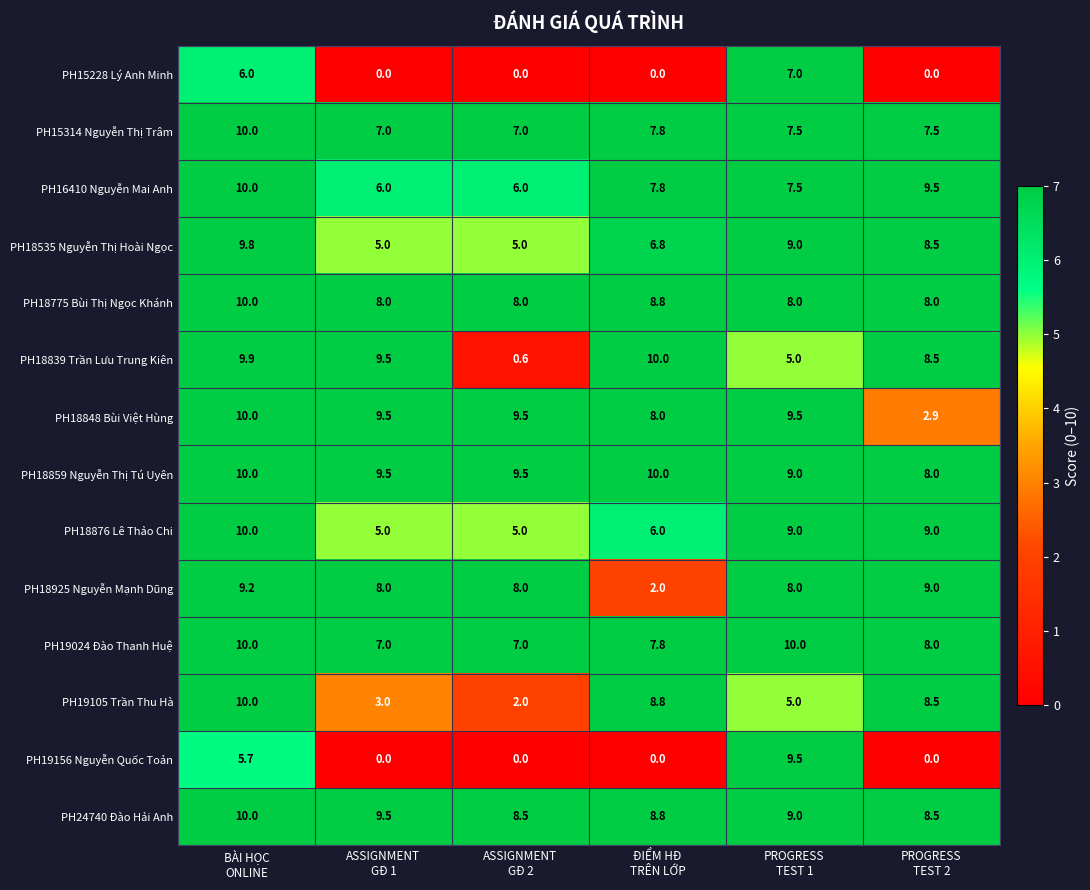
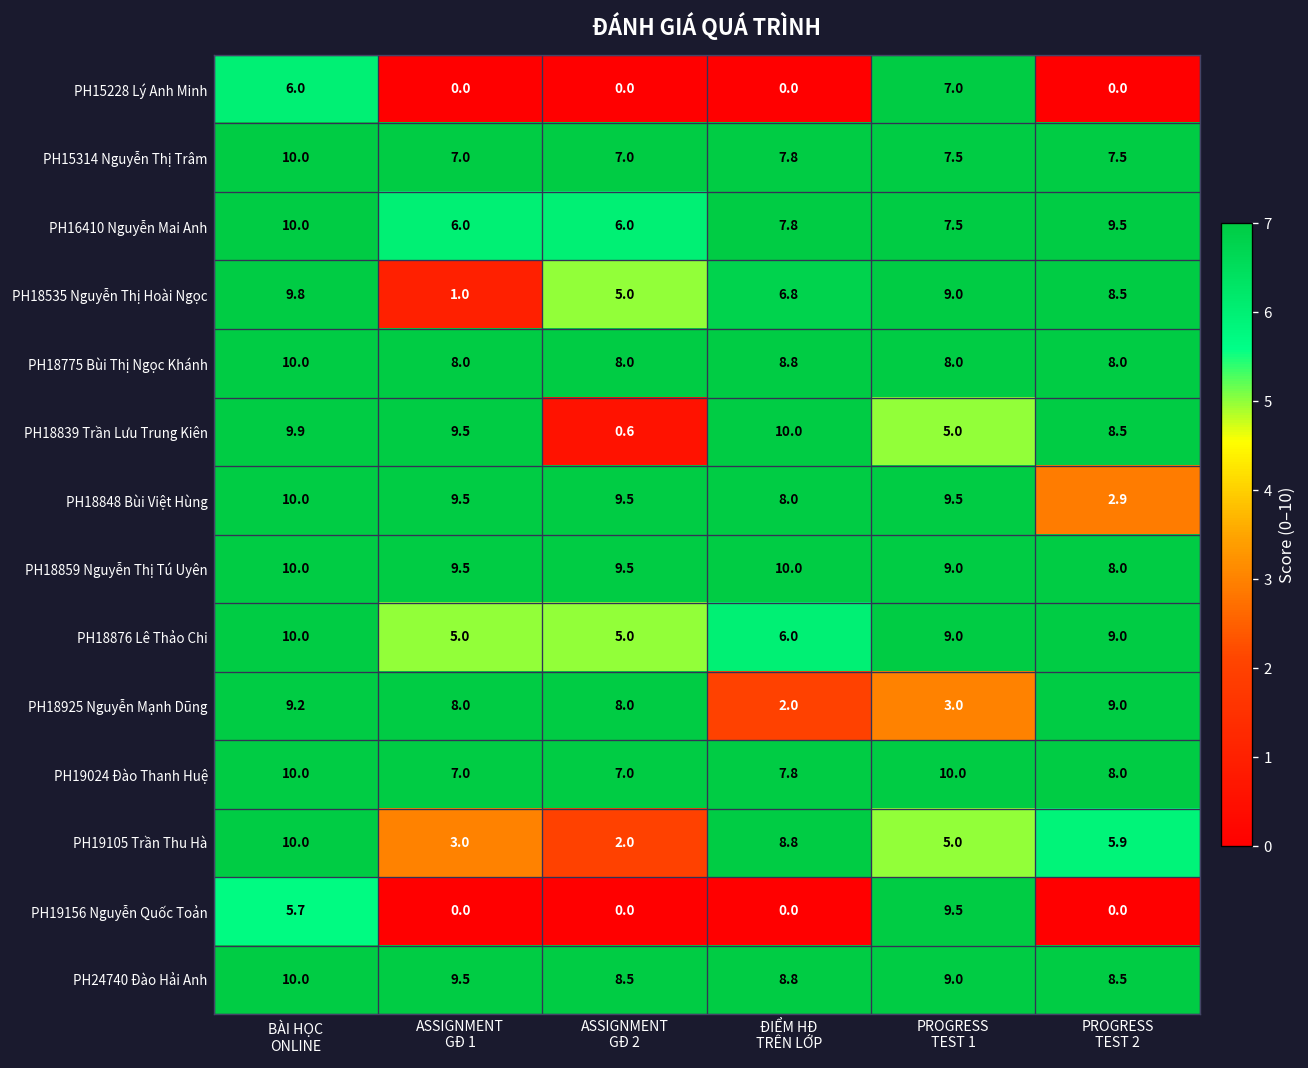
PH18535 Nguyễn Thị Hoài Ngọc, ASSIGNMENT GĐ 1: 5.0 -> 1.0
PH18925 Nguyễn Mạnh Dũng, PROGRESS TEST 1: 8.0 -> 3.0
PH19105 Trần Thu Hà, PROGRESS TEST 2: 8.5 -> 5.9
